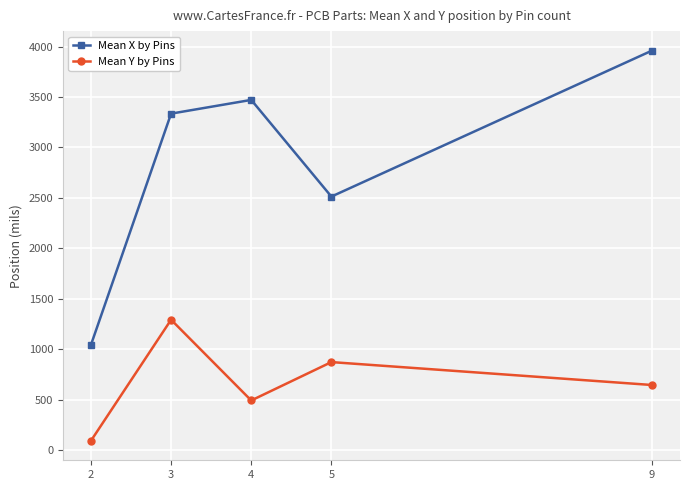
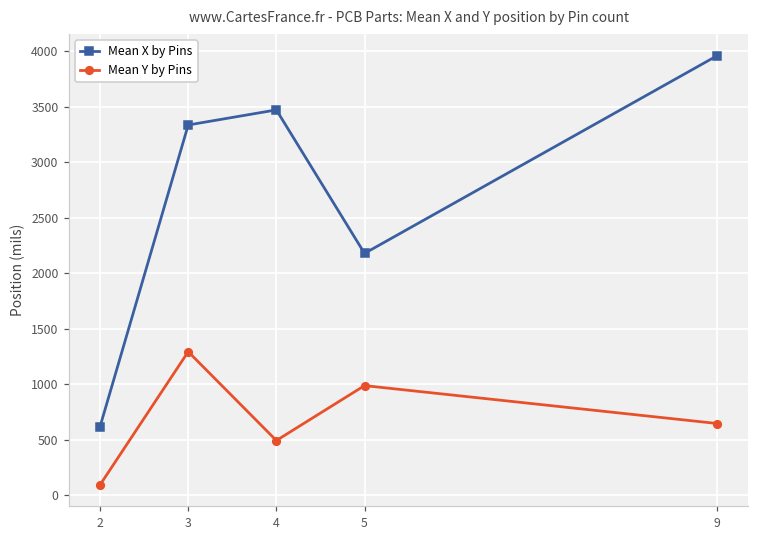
Mean X by Pins, 2: 1040 -> 620
Mean X by Pins, 5: 2510 -> 2180
Mean Y by Pins, 5: 870 -> 990
